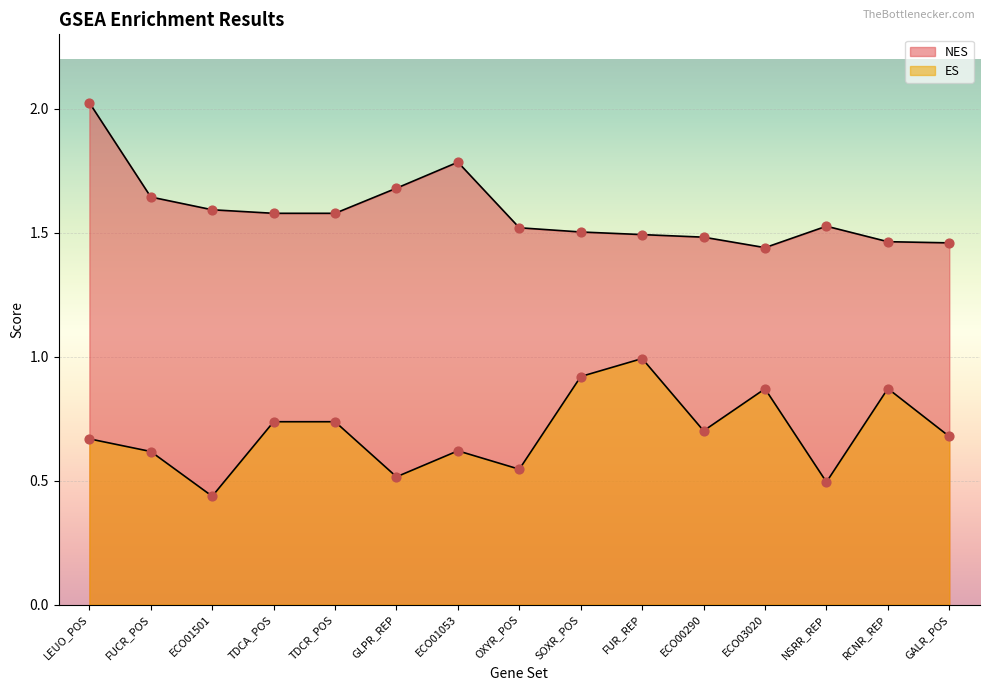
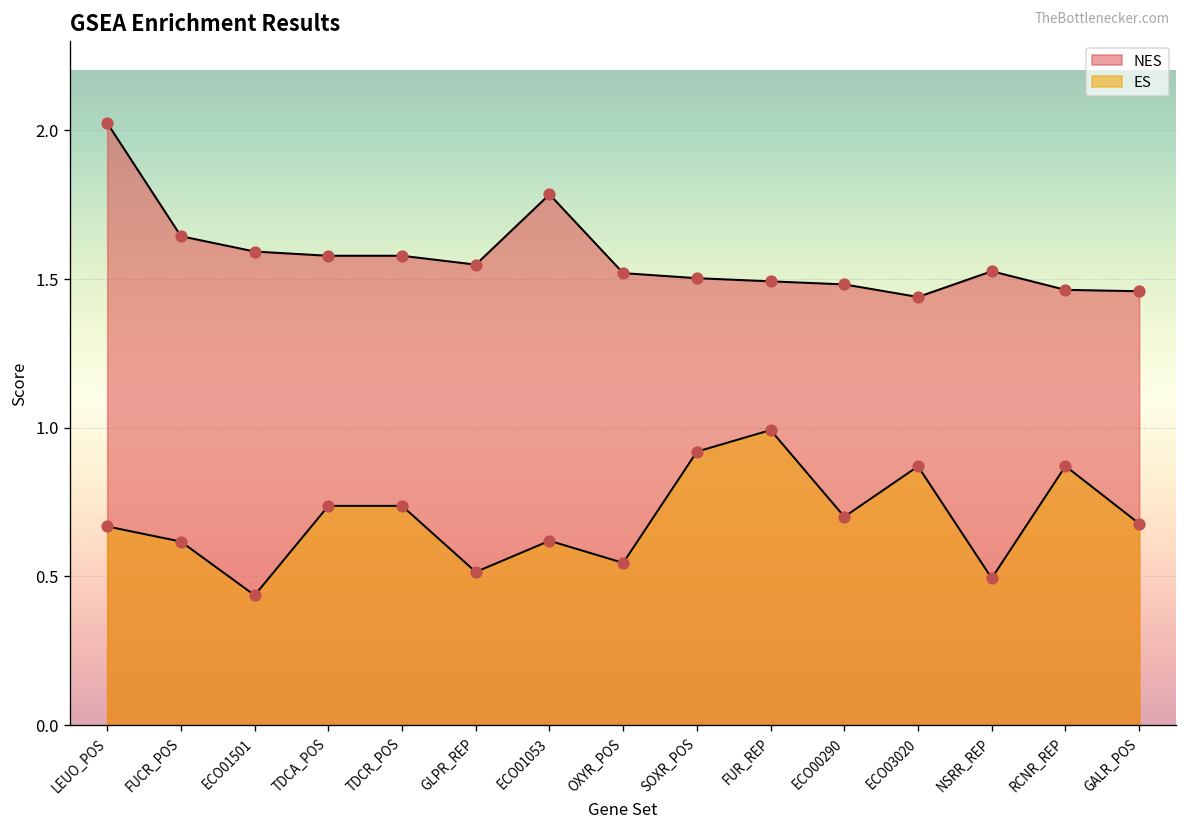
NES, GLPR_REP: 1.68 -> 1.55
